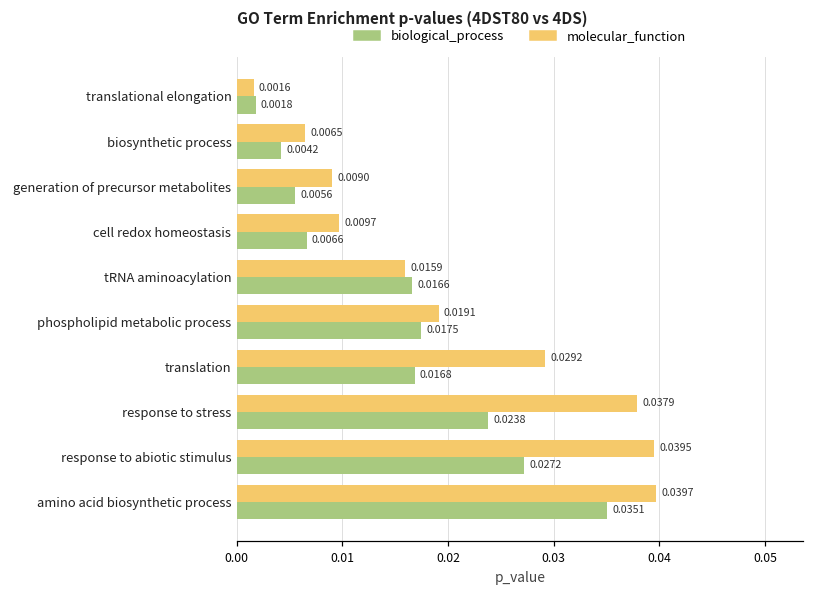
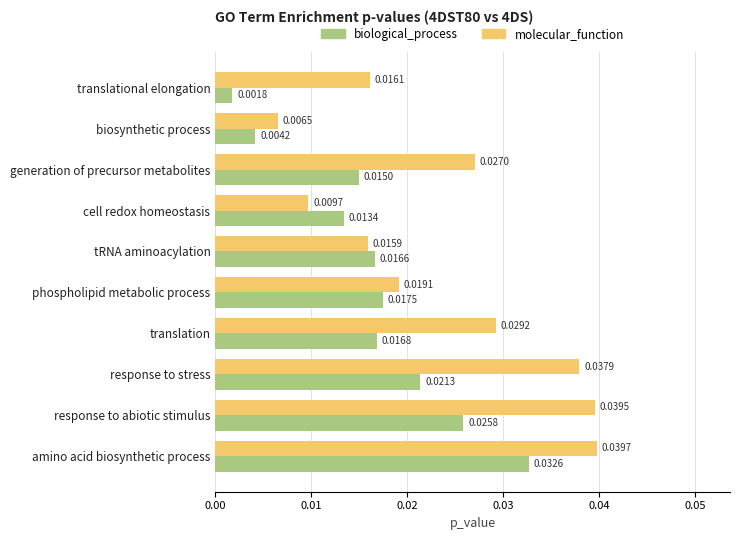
molecular_function, translational elongation: 0.0016 -> 0.0161
molecular_function, generation of precursor metabolites: 0.0090 -> 0.0270
biological_process, generation of precursor metabolites: 0.0056 -> 0.0150
biological_process, cell redox homeostasis: 0.0066 -> 0.0134
biological_process, response to stress: 0.0238 -> 0.0213
biological_process, response to abiotic stimulus: 0.0272 -> 0.0258
biological_process, amino acid biosynthetic process: 0.0351 -> 0.0326
